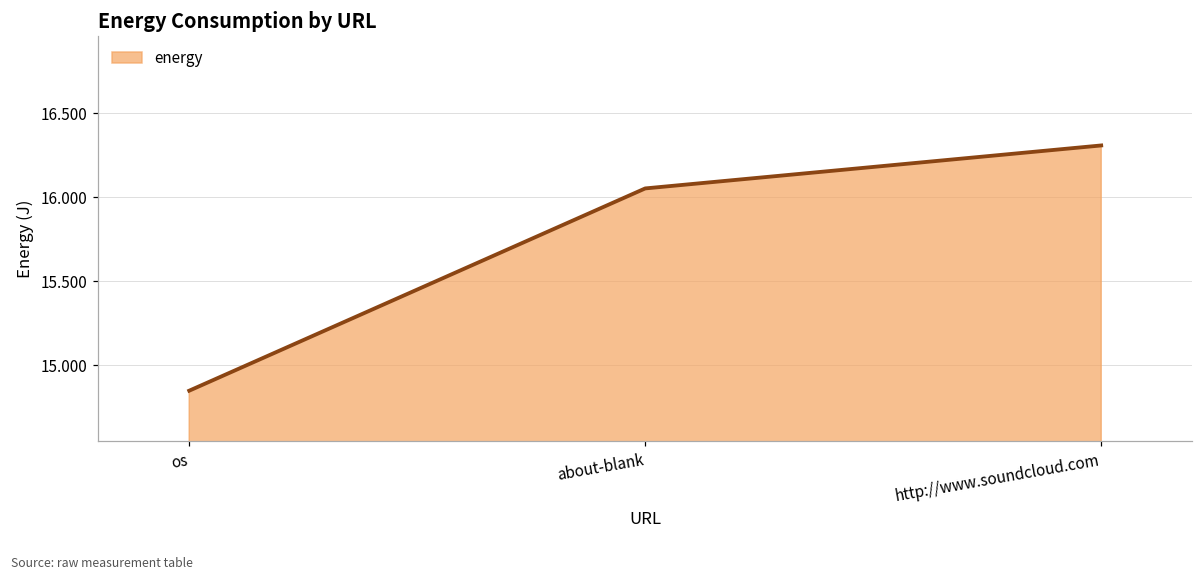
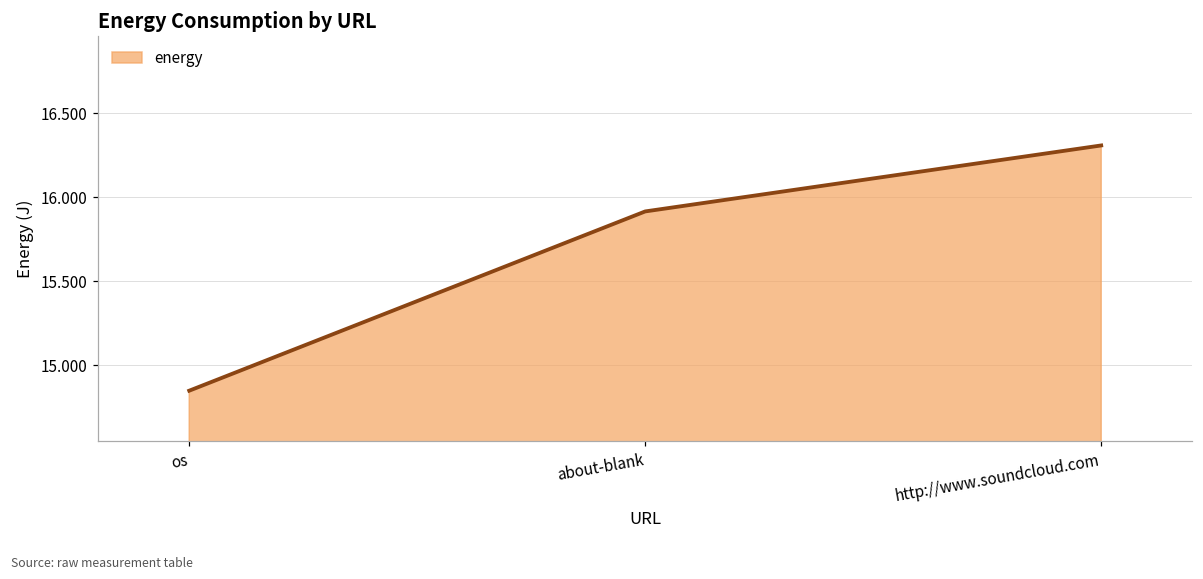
about-blank: 16.05 -> 15.91
